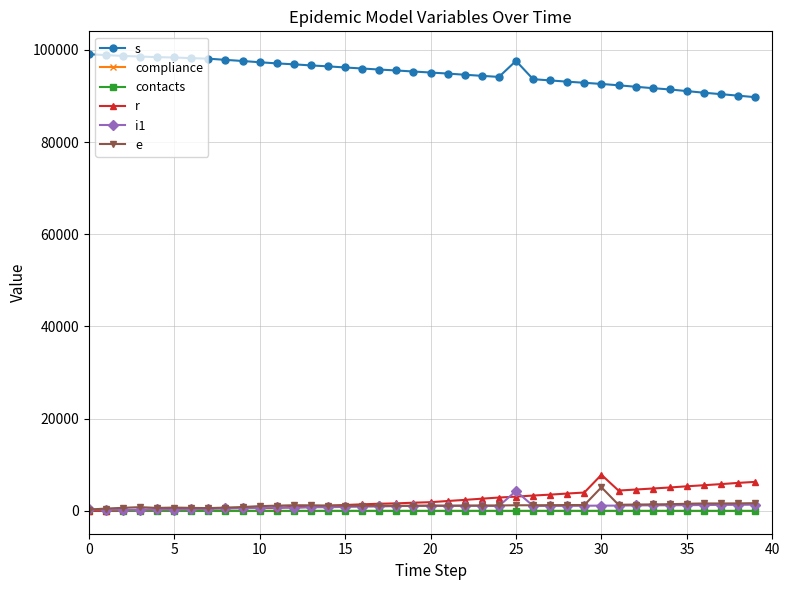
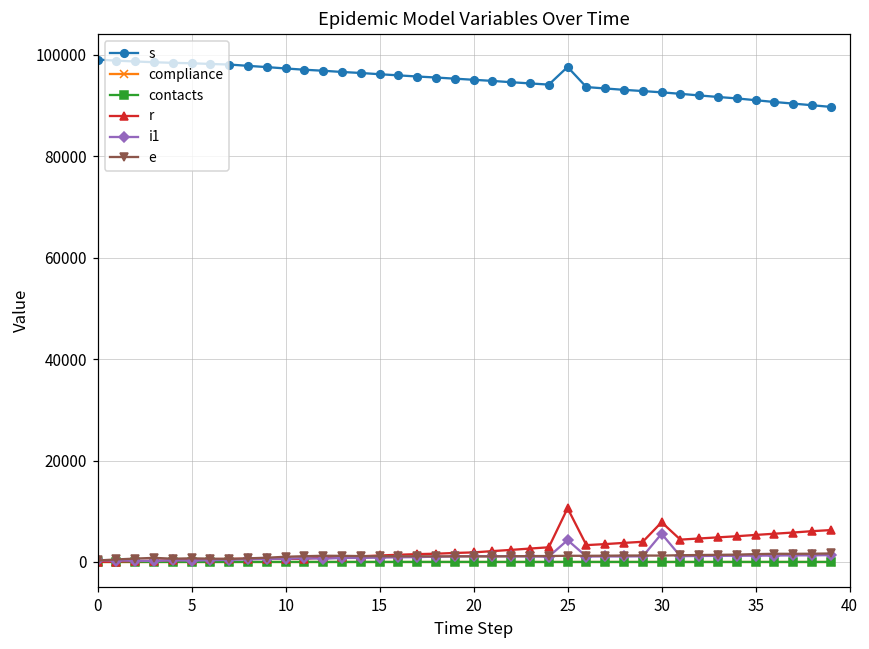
r, 25: 3000 -> 11000
i1, 30: 1000 -> 6000
e, 30: 5000 -> 1000
